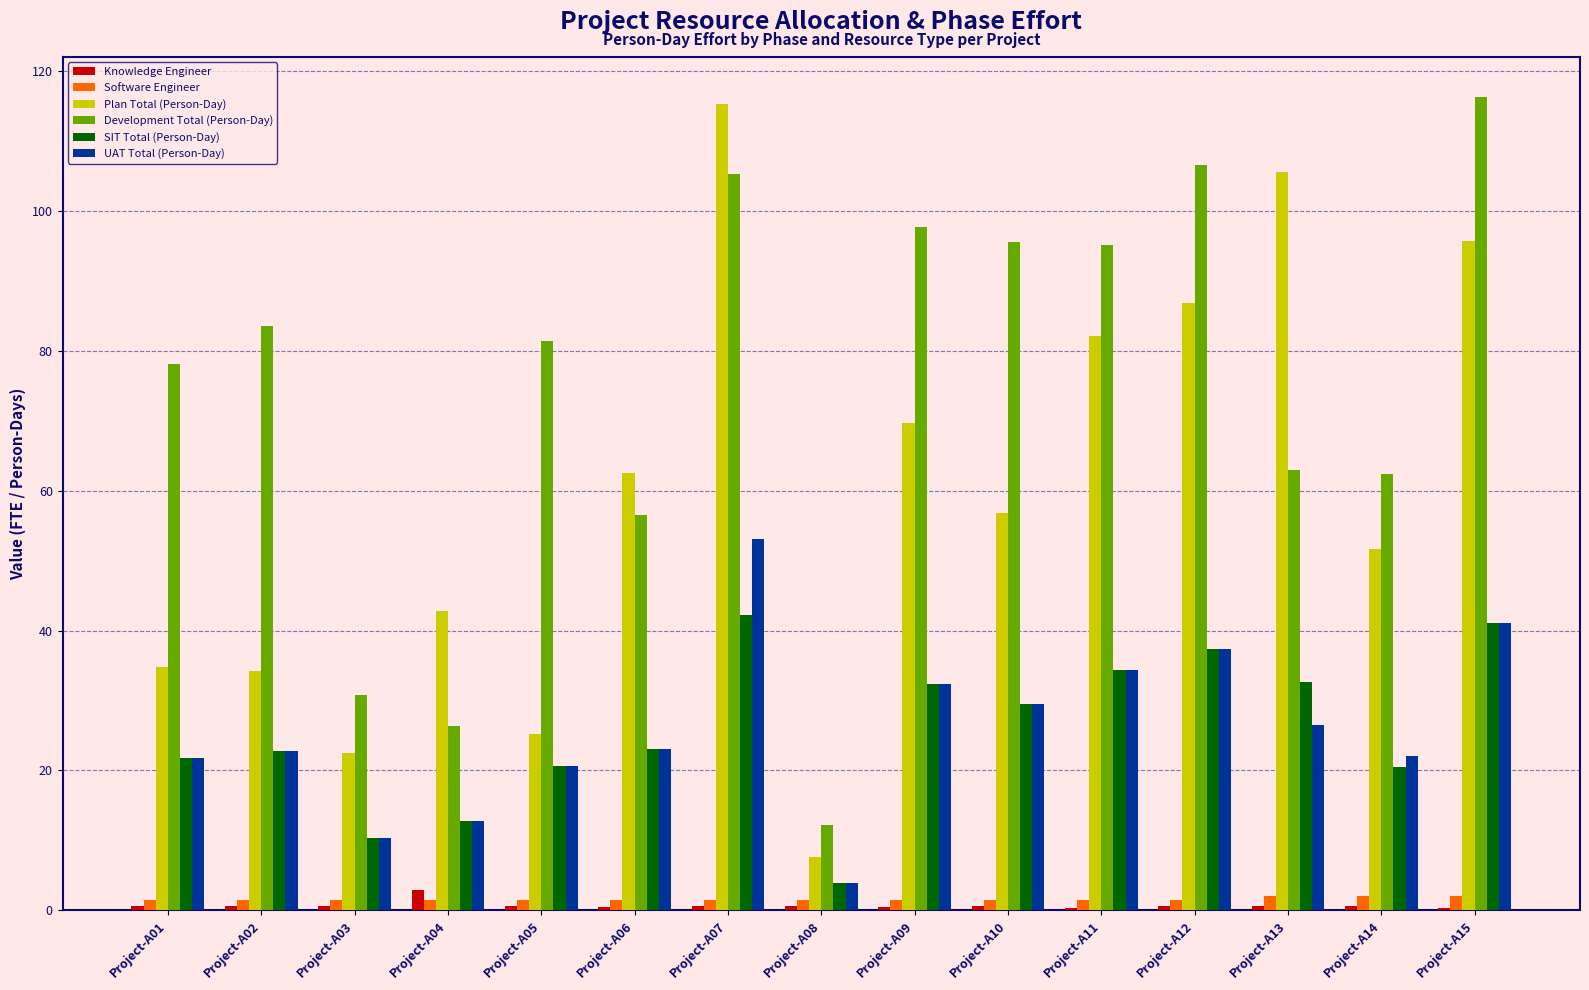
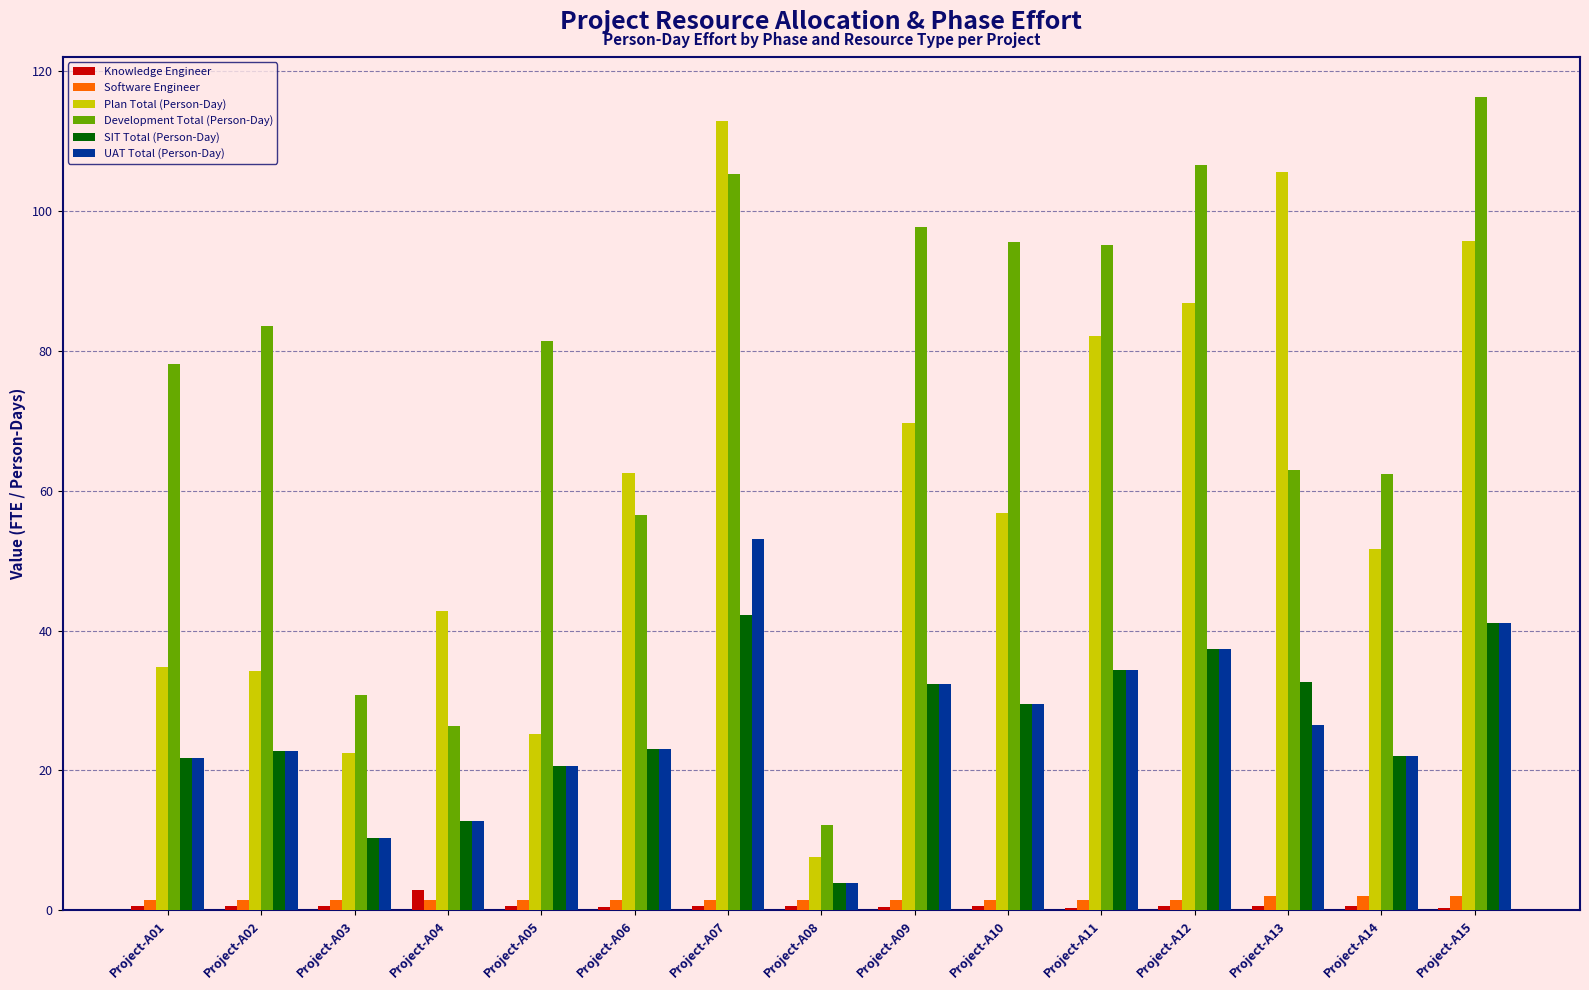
Plan Total (Person-Day), Project-A07: 115 -> 113
SIT Total (Person-Day), Project-A14: 21 -> 22
